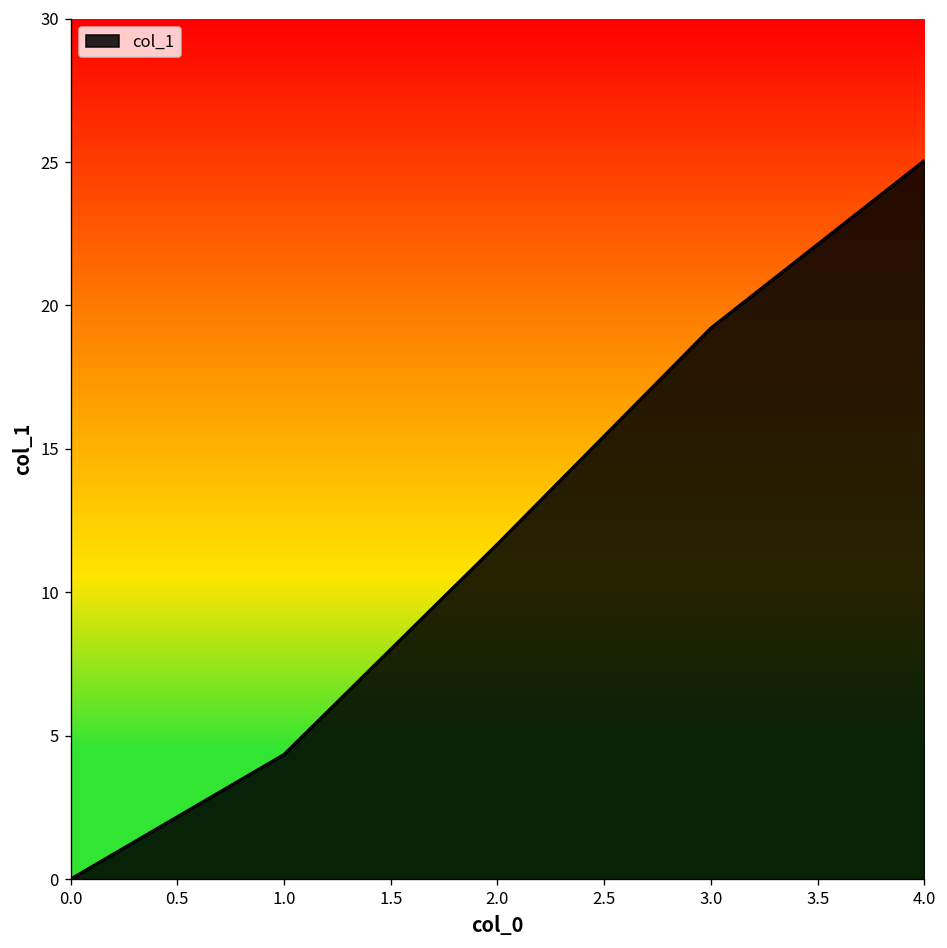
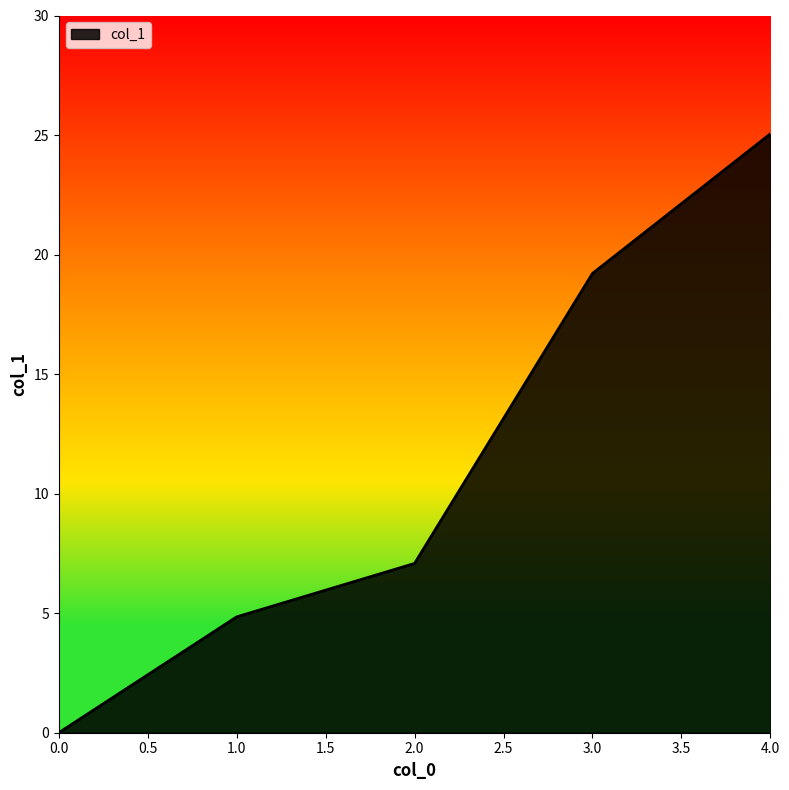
1.0: 4.3 -> 4.8
2.0: 11.7 -> 7.1
